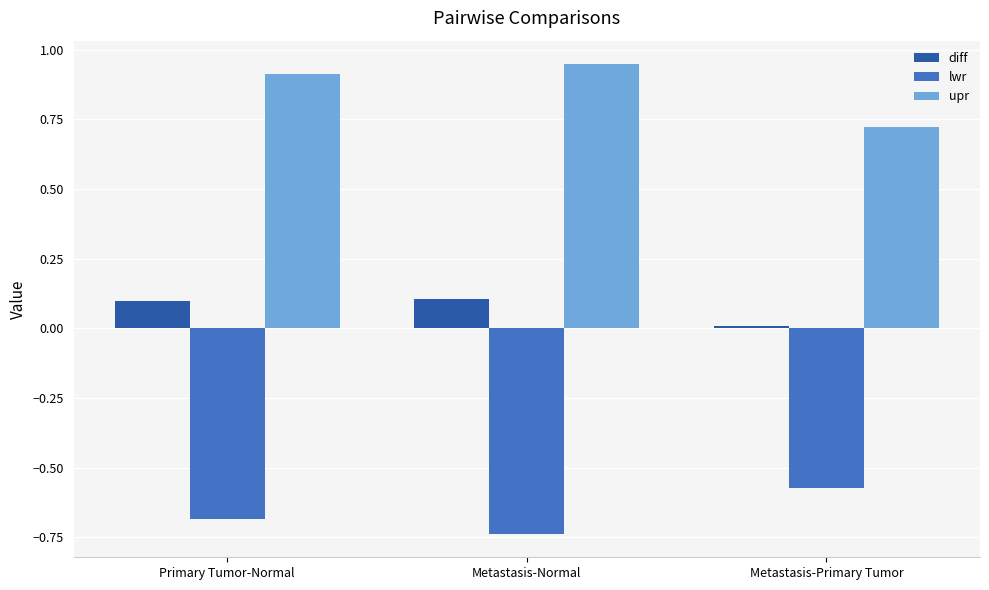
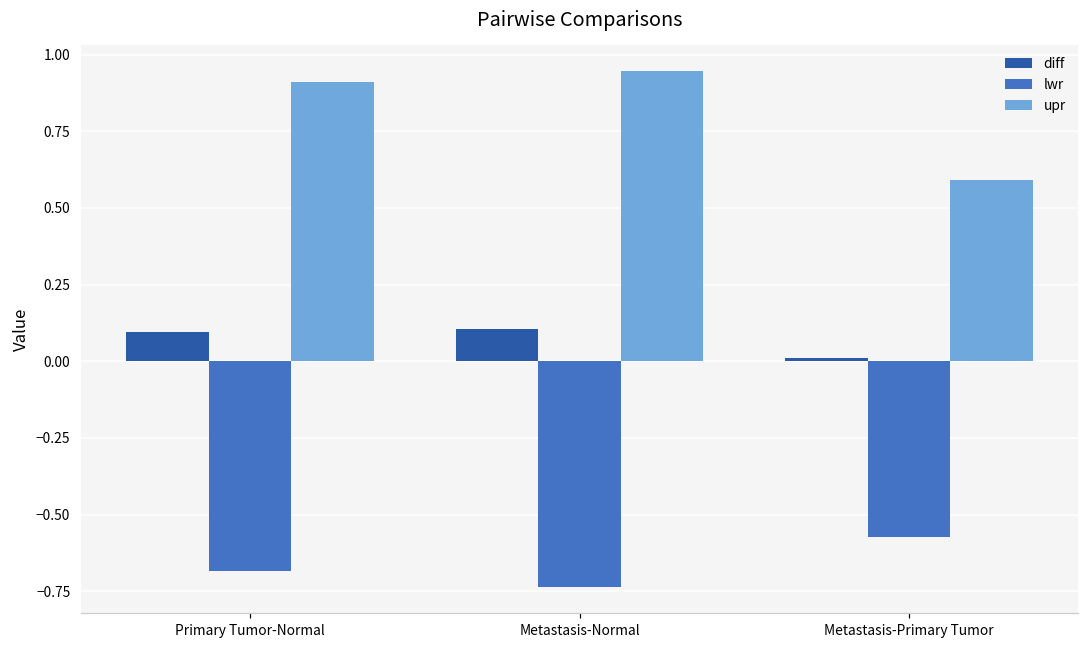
upr, Metastasis-Primary Tumor: 0.72 -> 0.59
